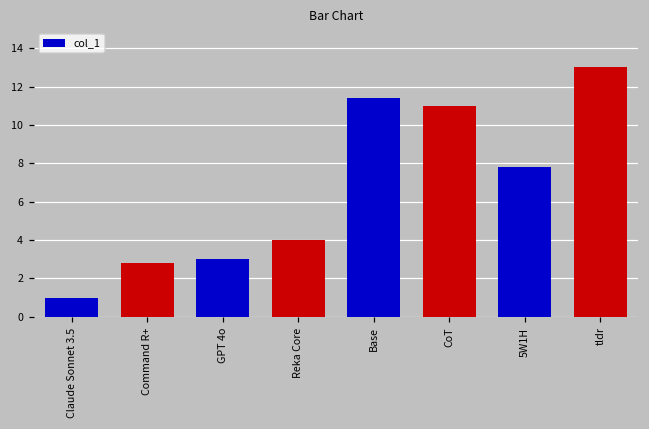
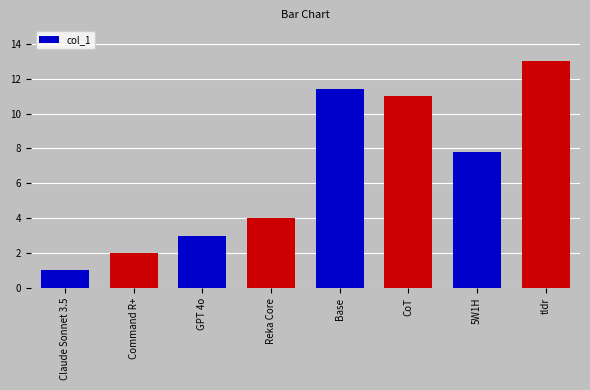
Command R+: 2.8 -> 2.0
